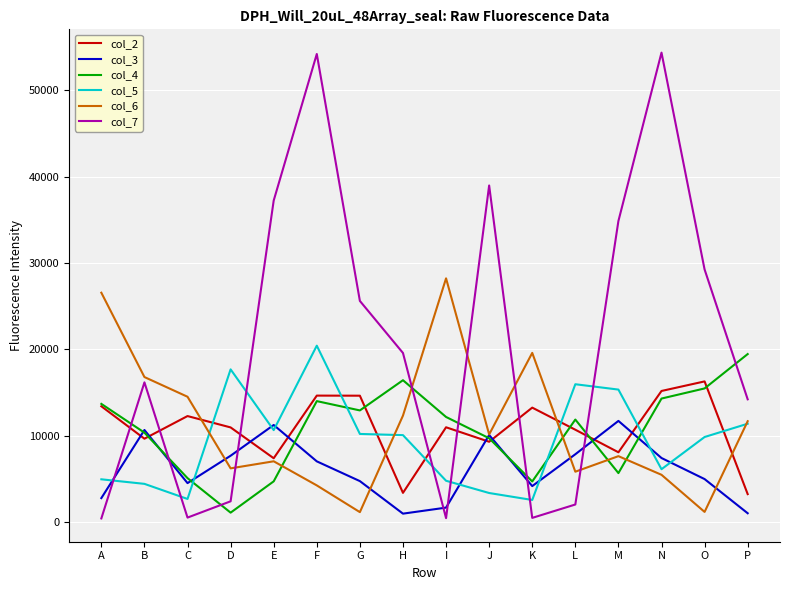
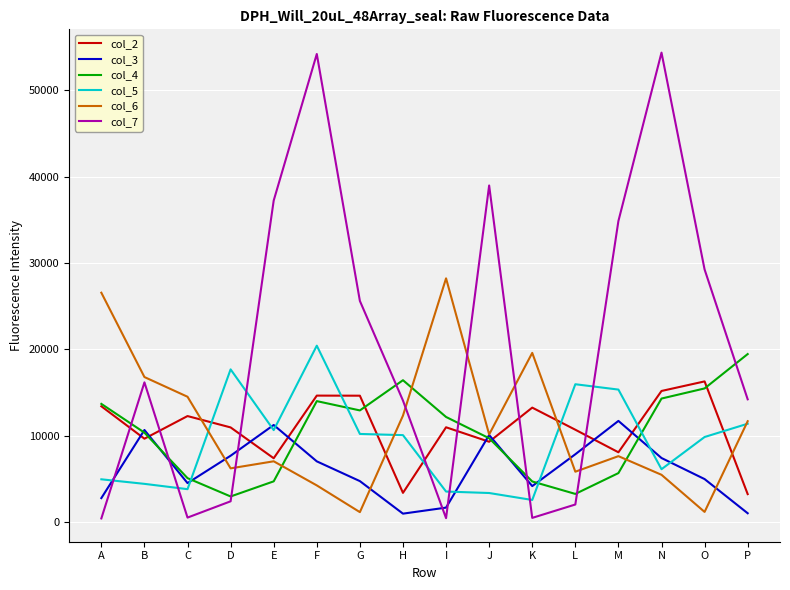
col_5, C: 3000 -> 4000
col_4, D: 1000 -> 3000
col_7, H: 20000 -> 14000
col_5, I: 5000 -> 4000
col_4, L: 12000 -> 3000
